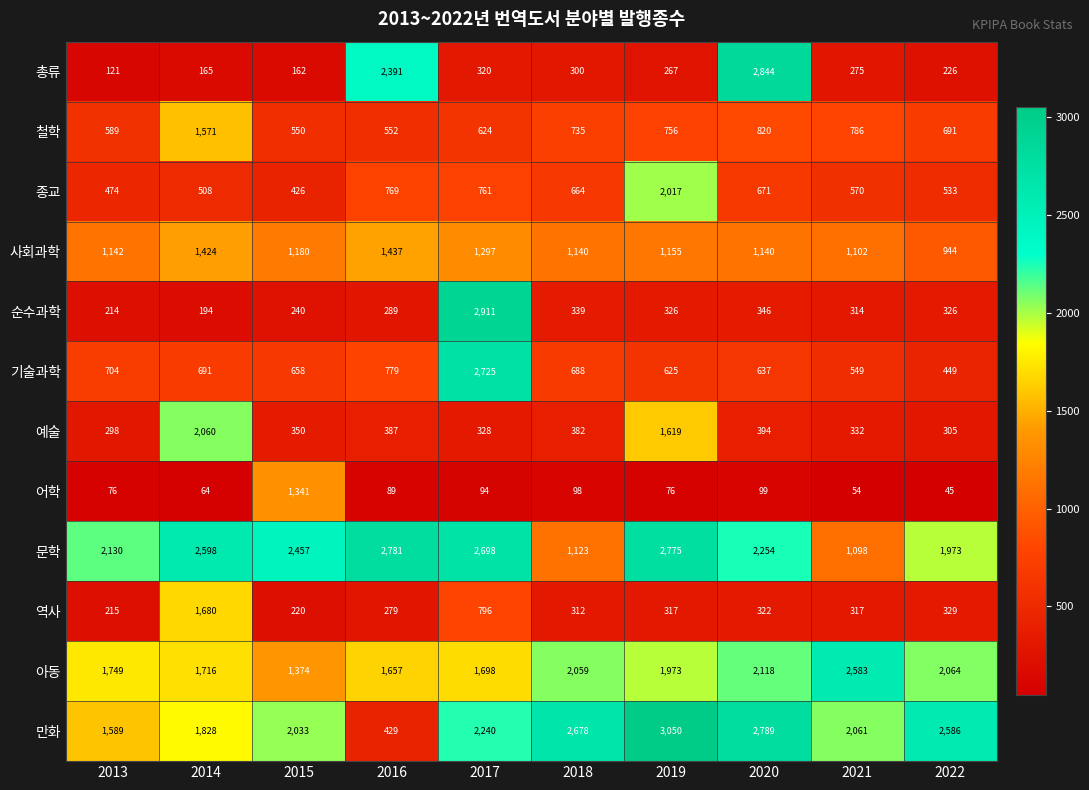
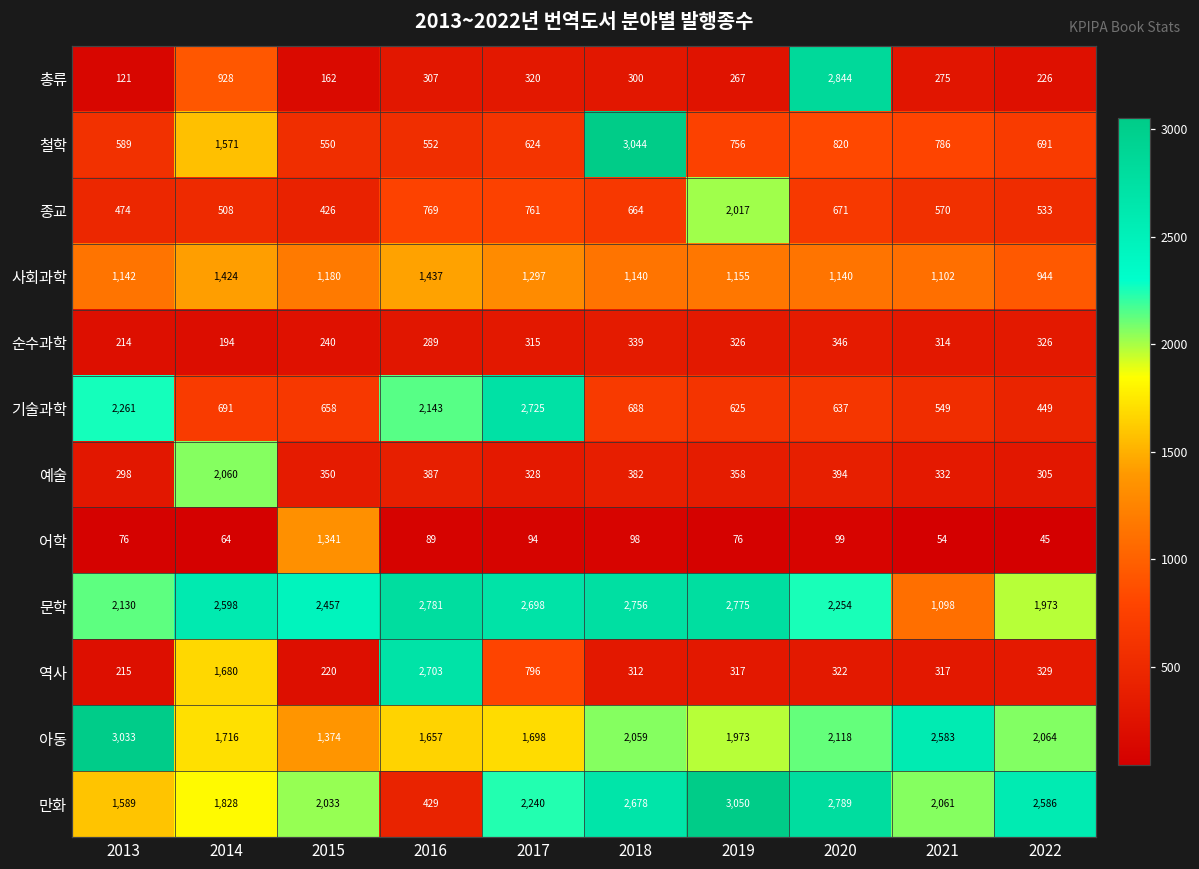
총류, 2014: 165 -> 928
총류, 2016: 2,391 -> 307
철학, 2018: 735 -> 3,044
순수과학, 2017: 2,911 -> 315
기술과학, 2013: 704 -> 2,261
기술과학, 2016: 779 -> 2,143
예술, 2019: 1,619 -> 358
문학, 2018: 1,123 -> 2,756
역사, 2016: 279 -> 2,703
아동, 2013: 1,749 -> 3,033
